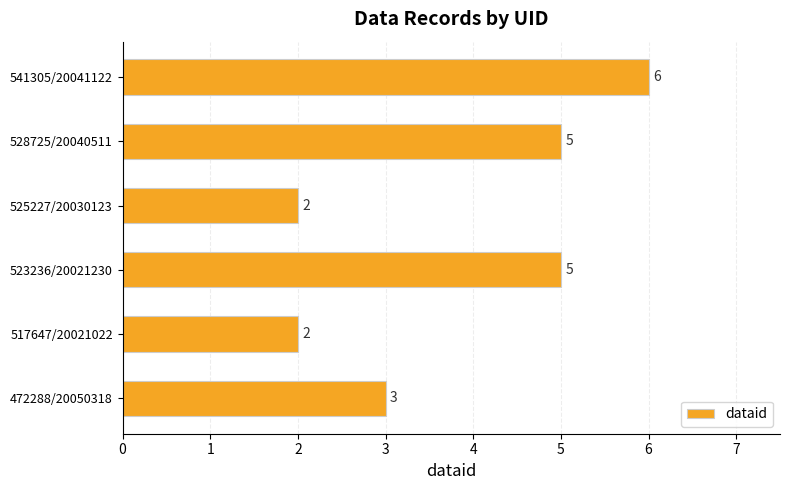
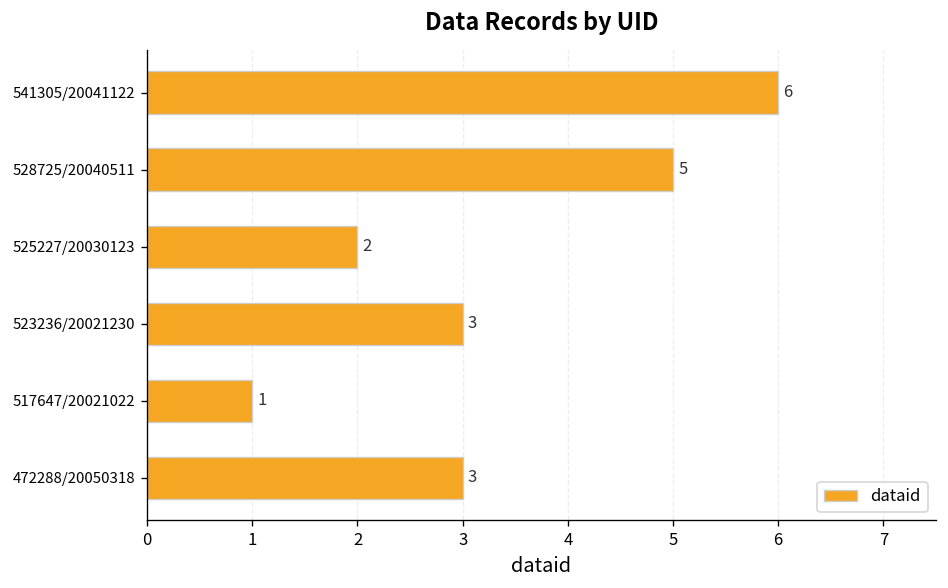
523236/20021230: 5 -> 3
517647/20021022: 2 -> 1
